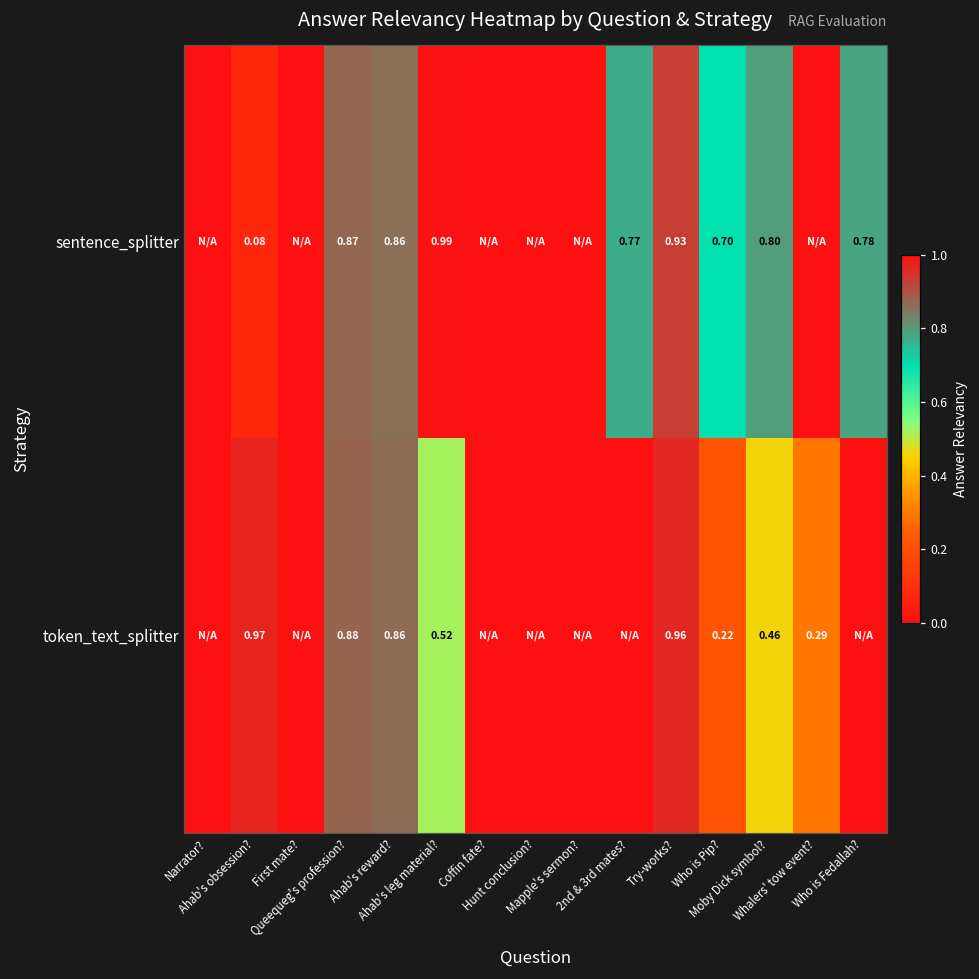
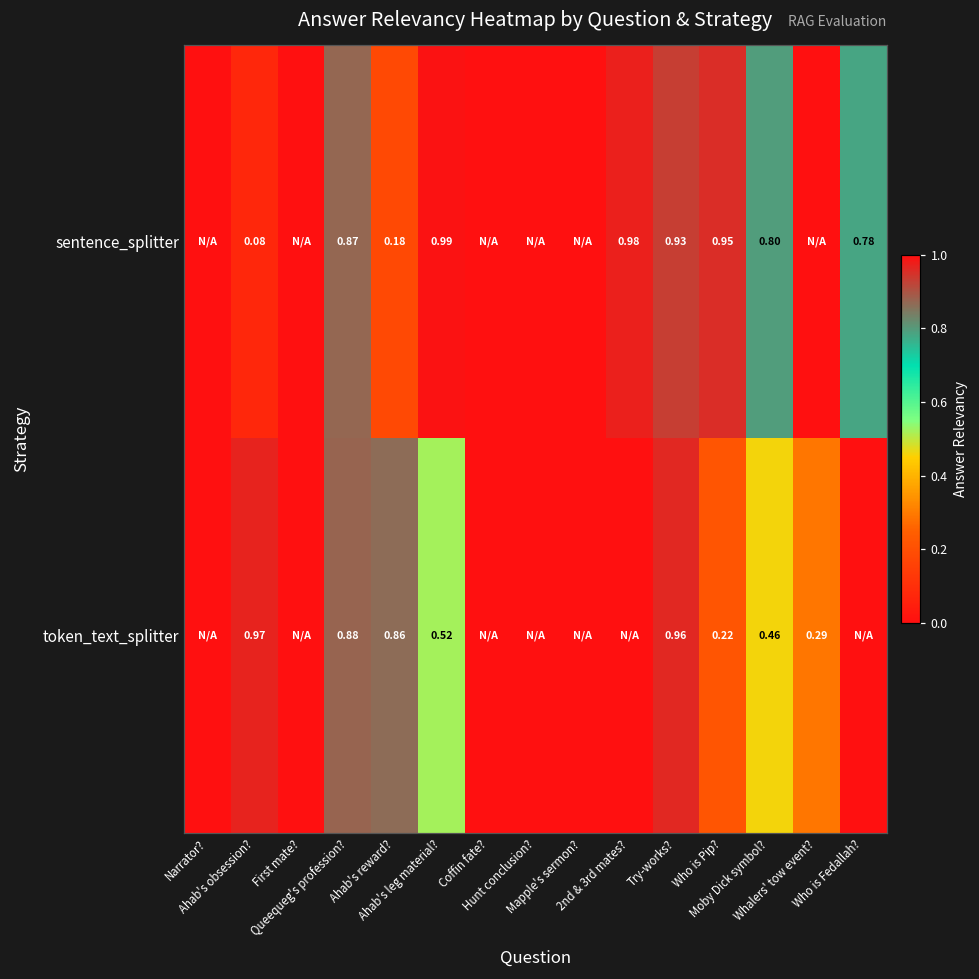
sentence_splitter, Ahab's reward?: 0.86 -> 0.18
sentence_splitter, 2nd & 3rd mates?: 0.77 -> 0.98
sentence_splitter, Who is Pip?: 0.70 -> 0.95
